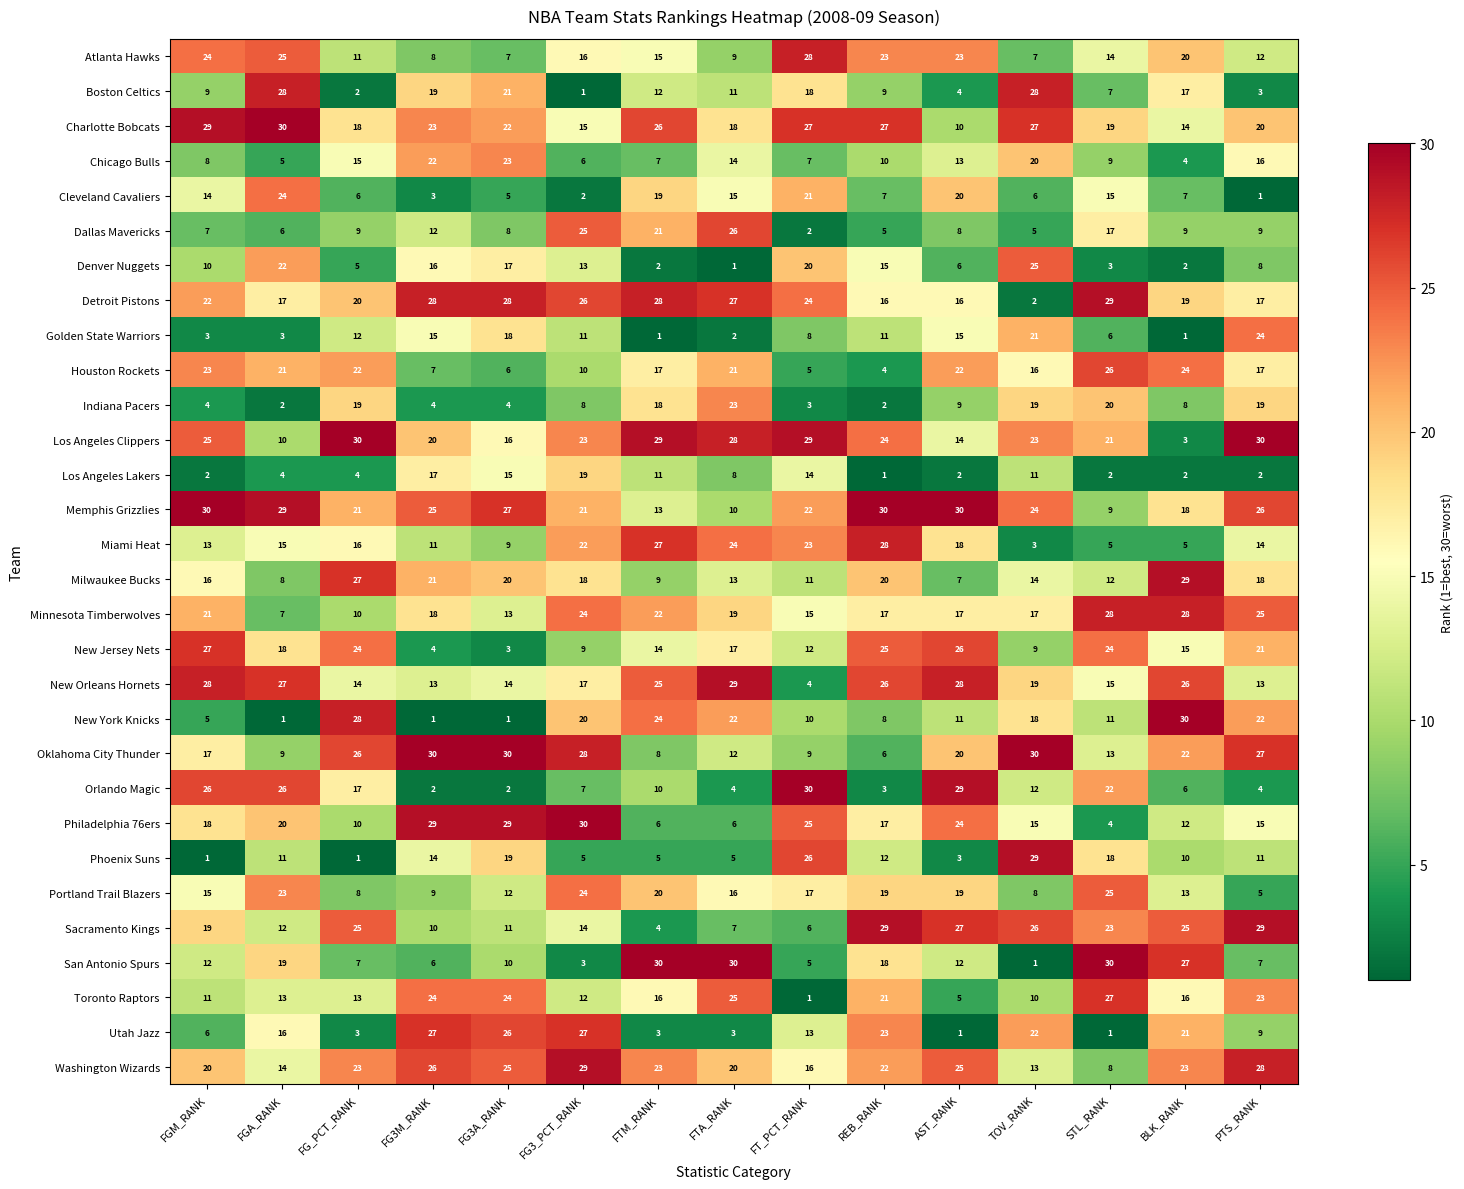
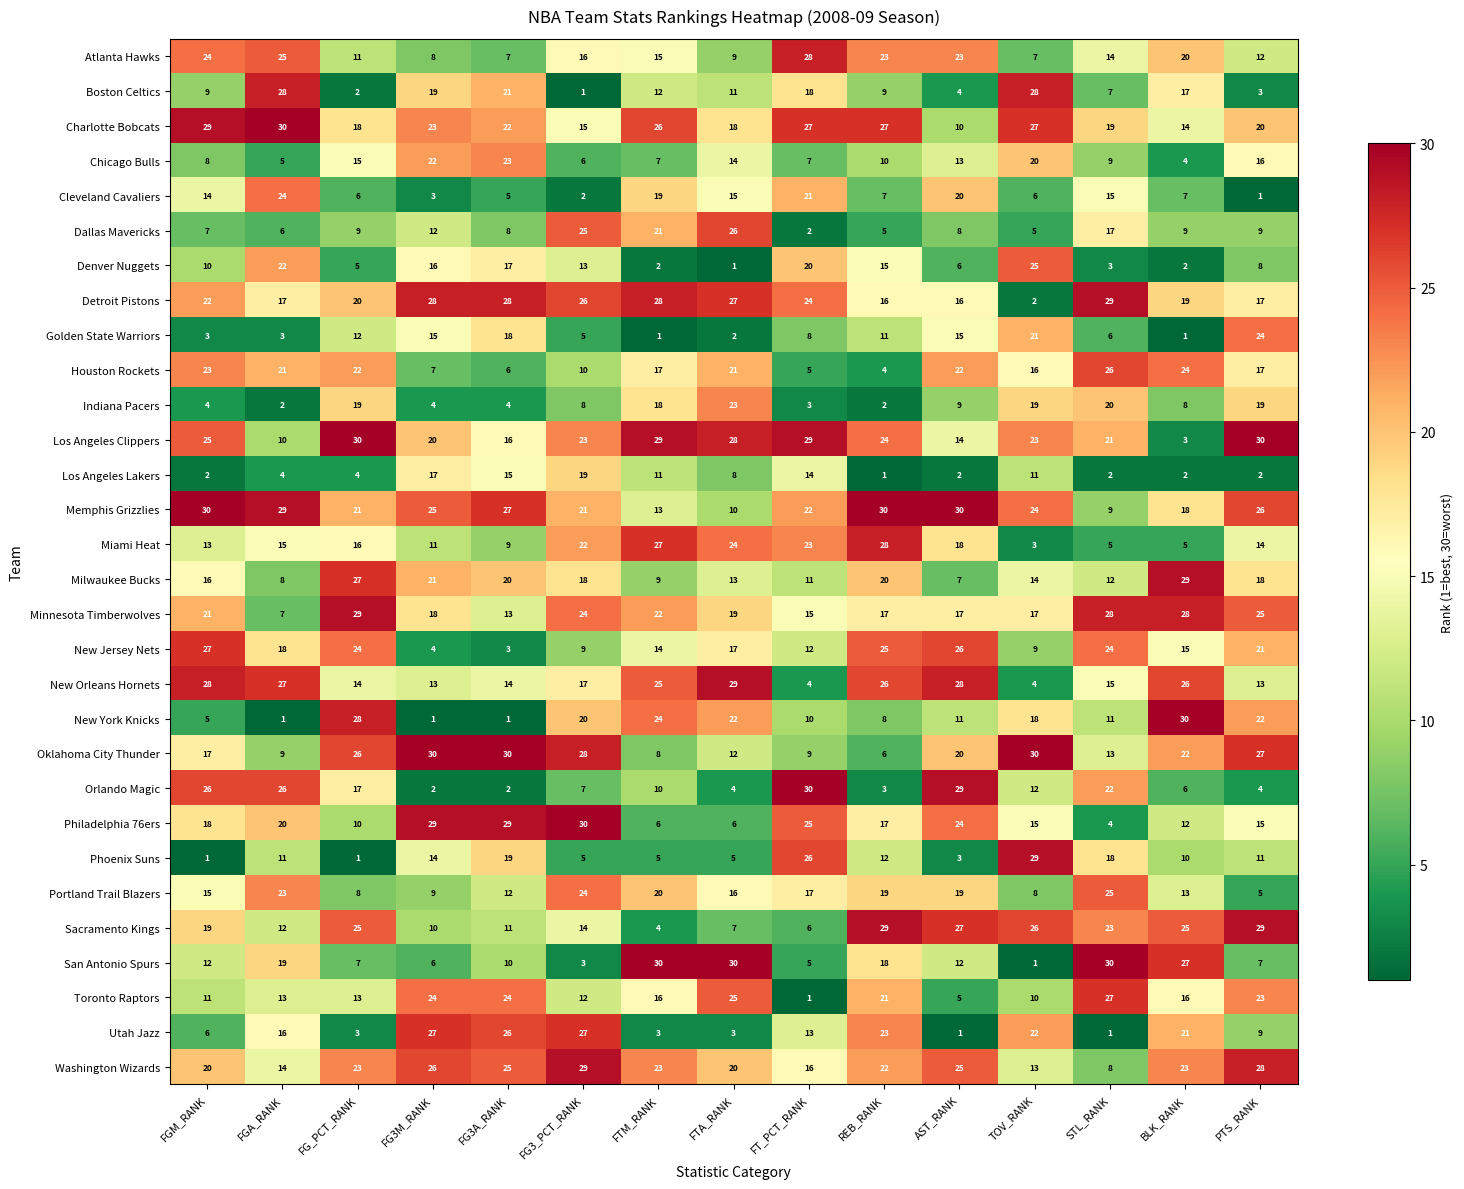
Golden State Warriors, FG3_PCT_RANK: 11 -> 5
Minnesota Timberwolves, FG_PCT_RANK: 10 -> 29
New Orleans Hornets, TOV_RANK: 19 -> 4
